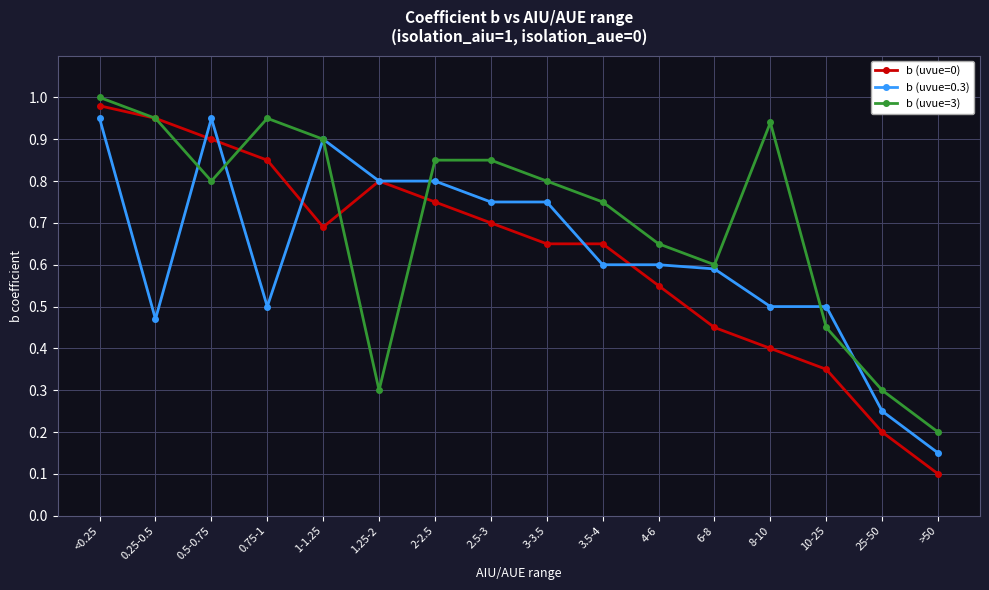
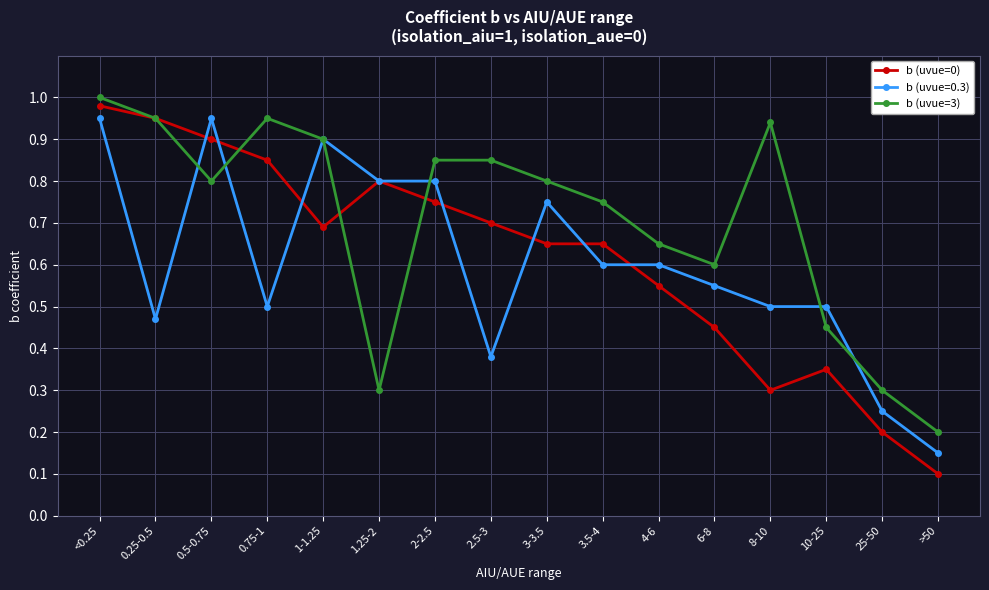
b (uvue=0.3), 2.5-3: 0.75 -> 0.38
b (uvue=0.3), 6-8: 0.59 -> 0.55
b (uvue=0), 8-10: 0.4 -> 0.3
